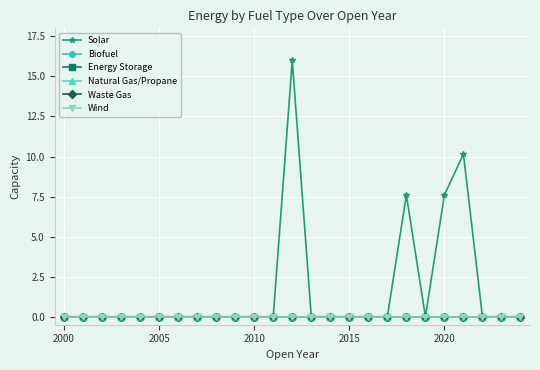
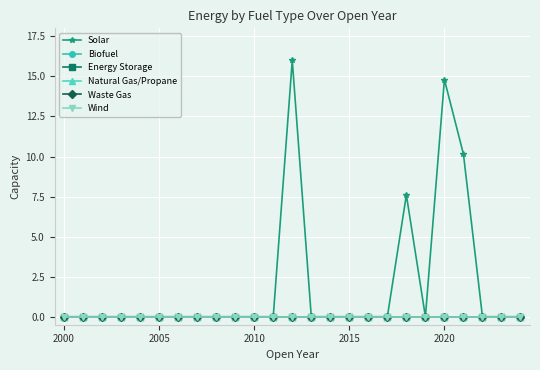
Solar, 2020: 7.6 -> 14.8
